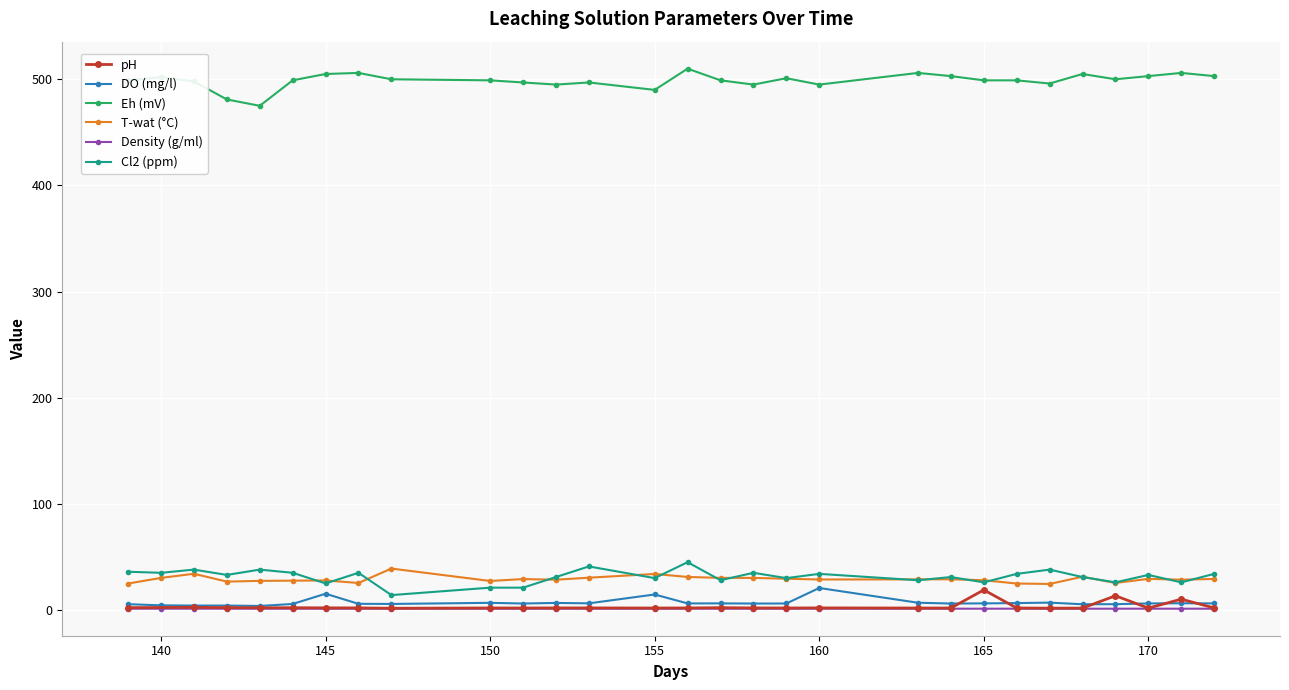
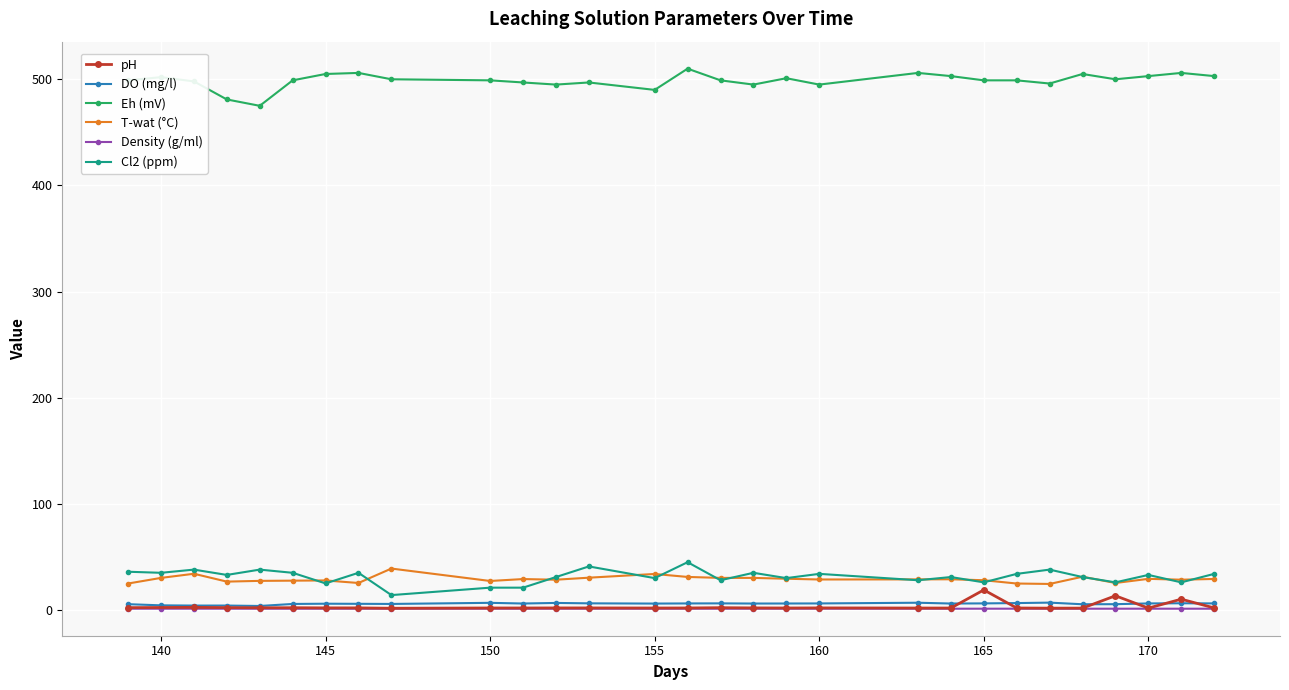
DO (mg/l), 145: 15 -> 6
DO (mg/l), 155: 15 -> 6
DO (mg/l), 160: 21 -> 6
